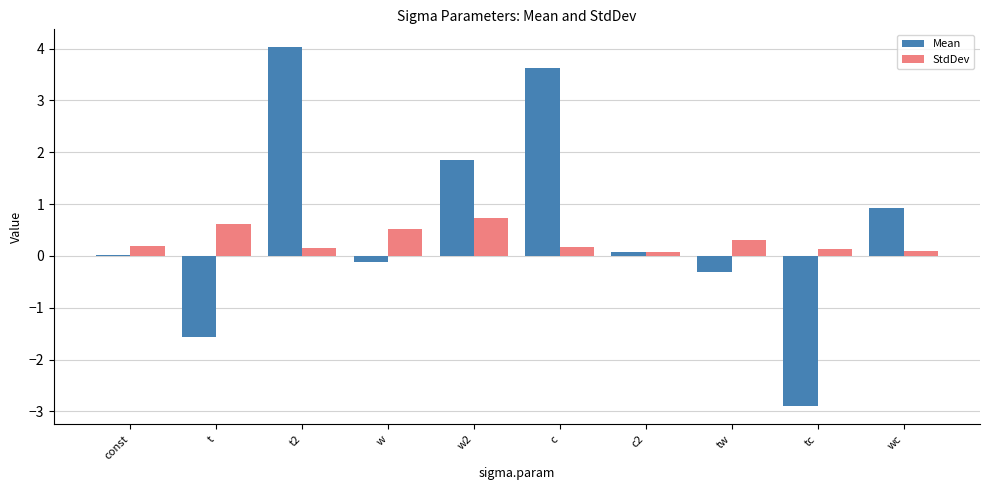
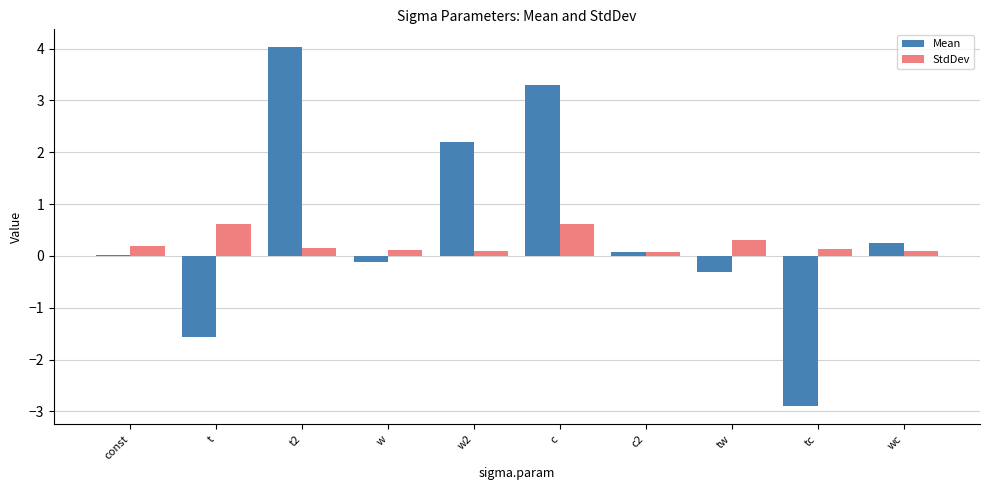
StdDev, w: 0.5 -> 0.1
Mean, w2: 1.8 -> 2.2
StdDev, w2: 0.7 -> 0.1
Mean, c: 3.6 -> 3.3
StdDev, c: 0.2 -> 0.6
Mean, wc: 0.9 -> 0.2
